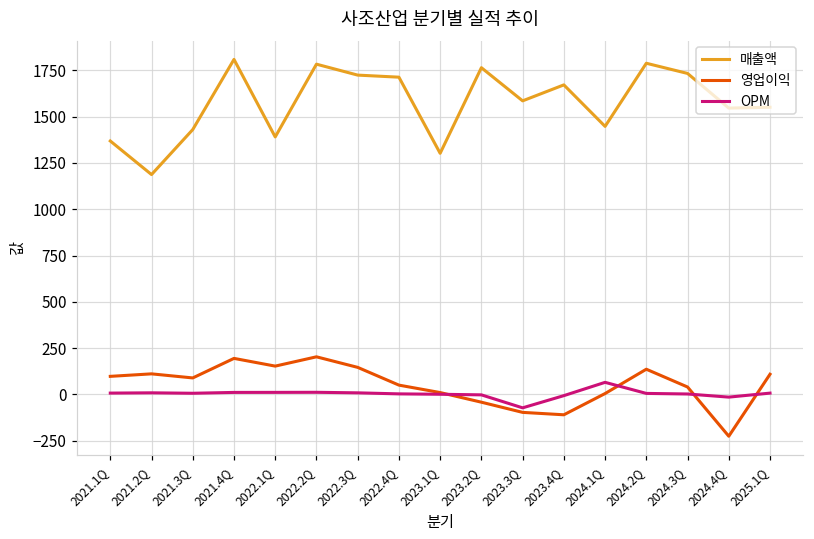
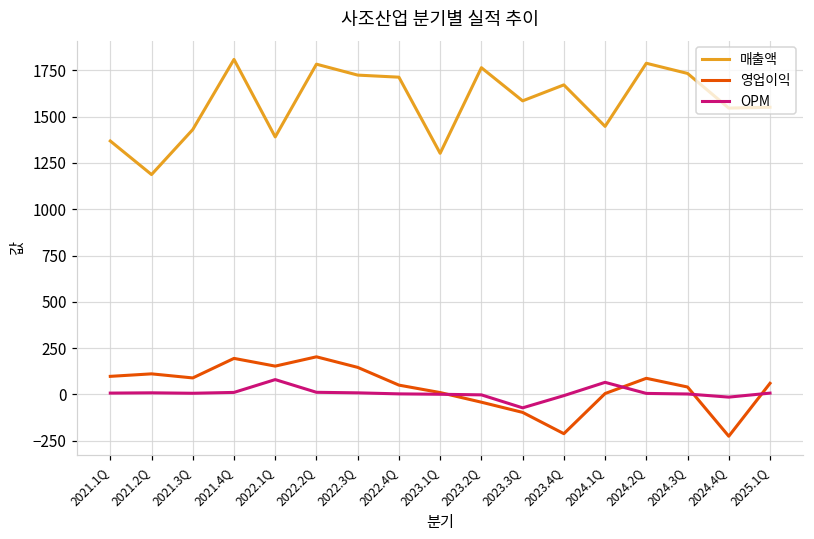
OPM, 2022.1Q: 10 -> 80
영업이익, 2023.4Q: -110 -> -210
영업이익, 2024.2Q: 140 -> 90
영업이익, 2025.1Q: 110 -> 60
